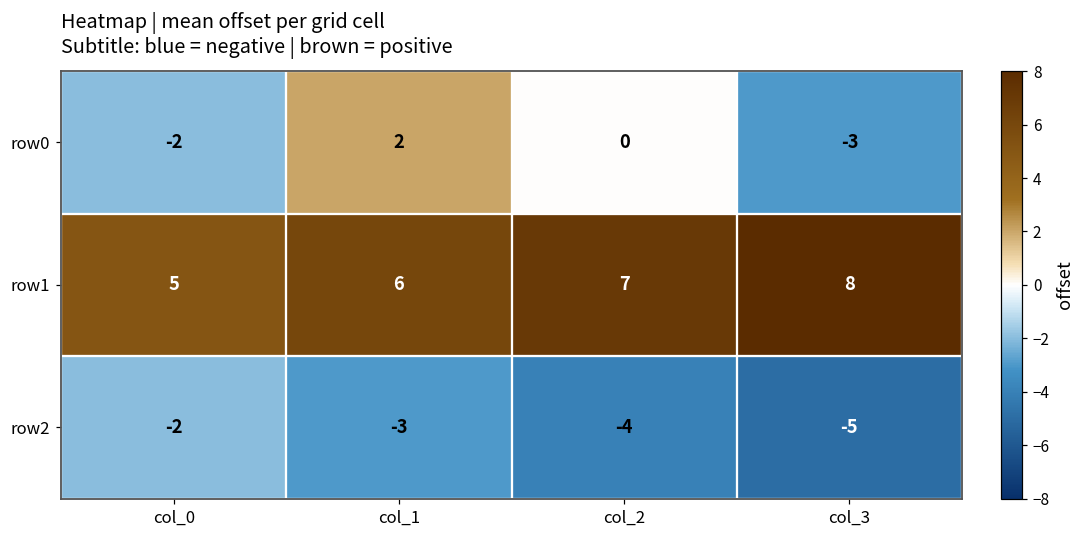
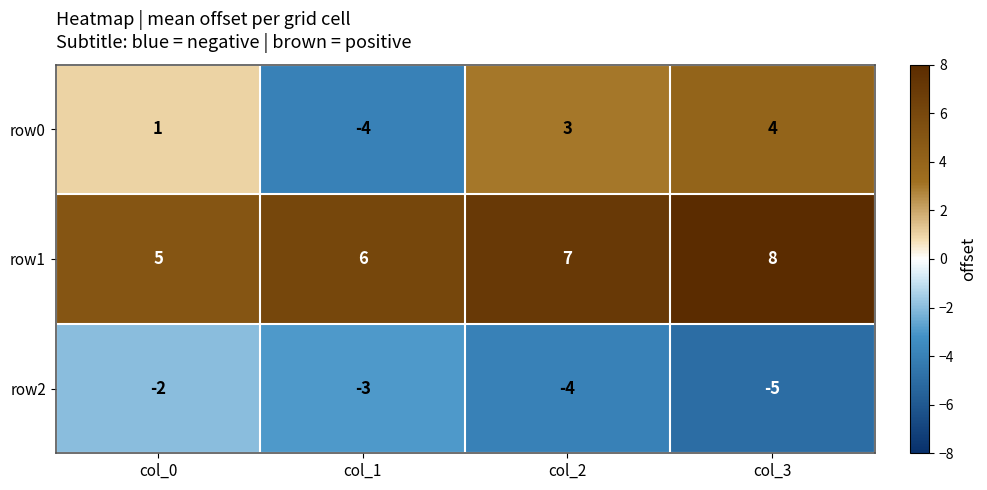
row0, col_0: -2 -> 1
row0, col_1: 2 -> -4
row0, col_2: 0 -> 3
row0, col_3: -3 -> 4
